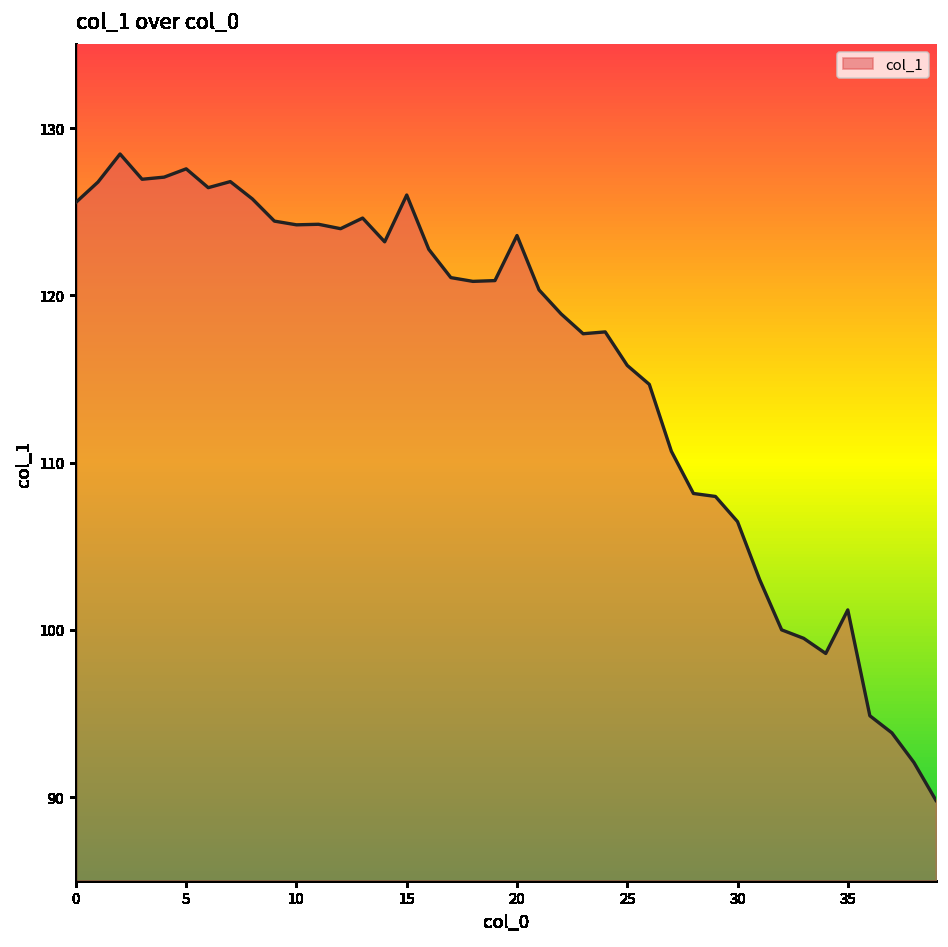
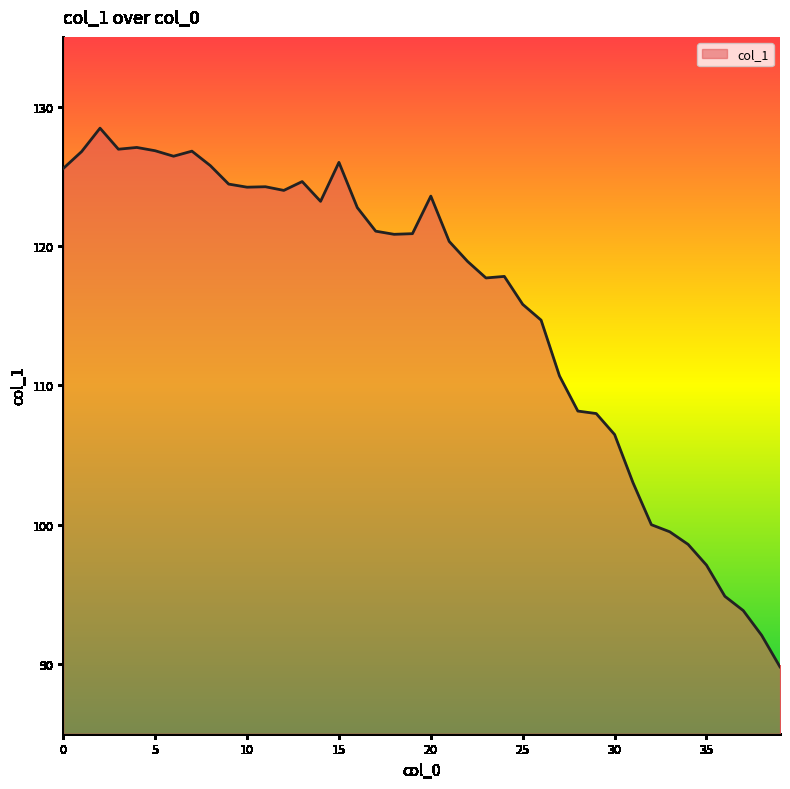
5: 127.6 -> 126.8
35: 101.2 -> 97.1
